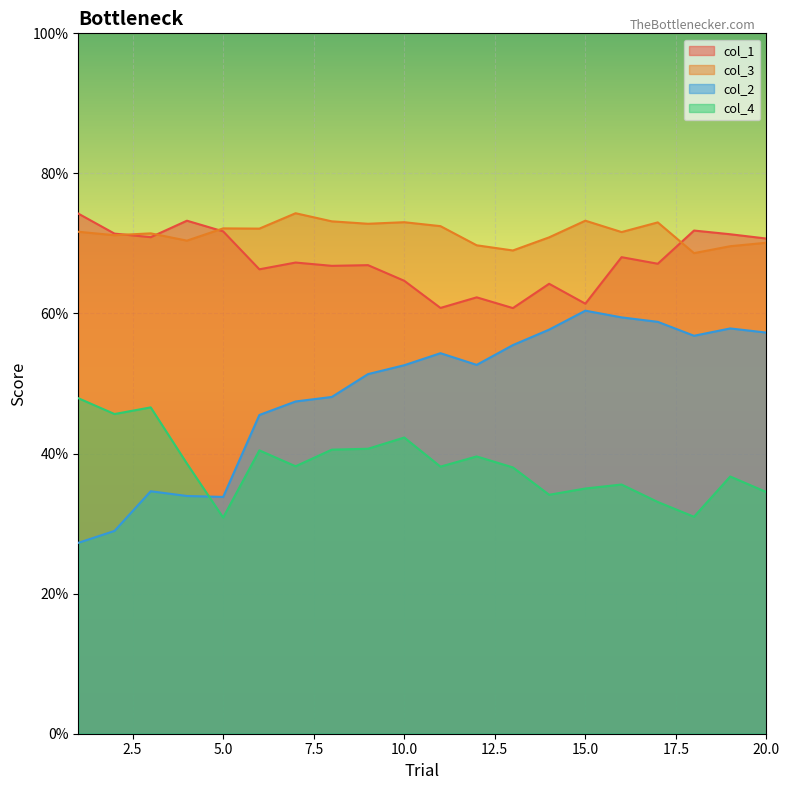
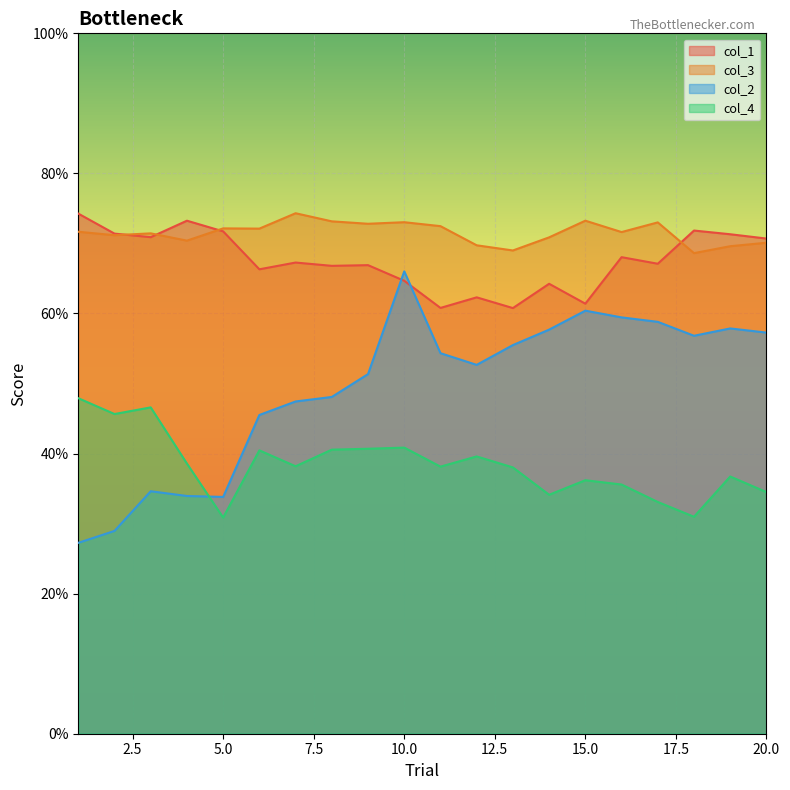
col_2, 10.0: 53% -> 66%
col_4, 10.0: 42% -> 41%
col_4, 15.0: 35% -> 36%
